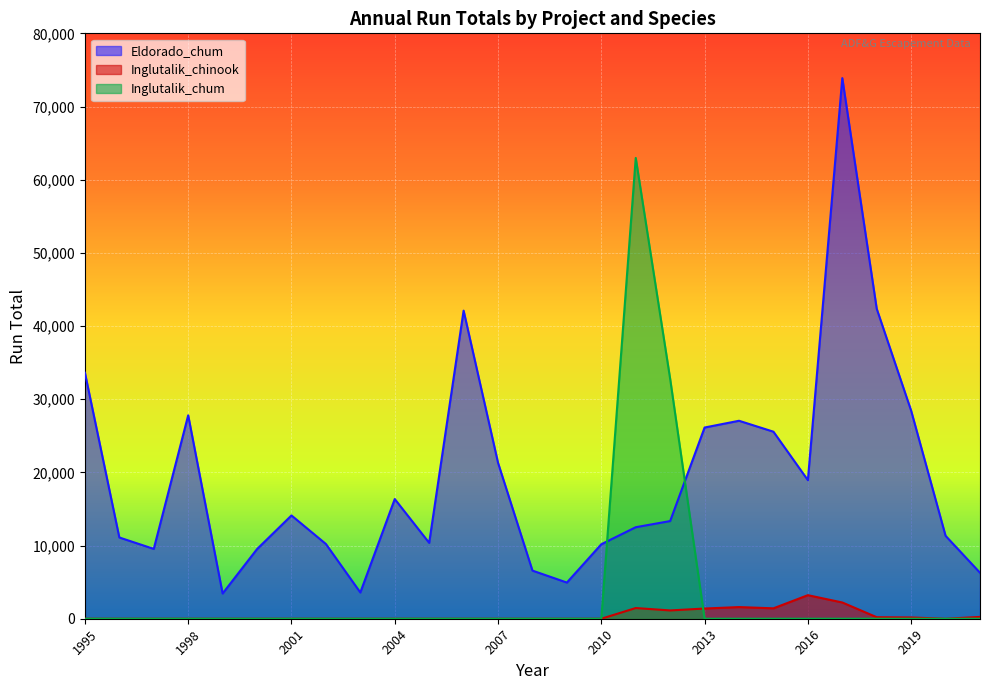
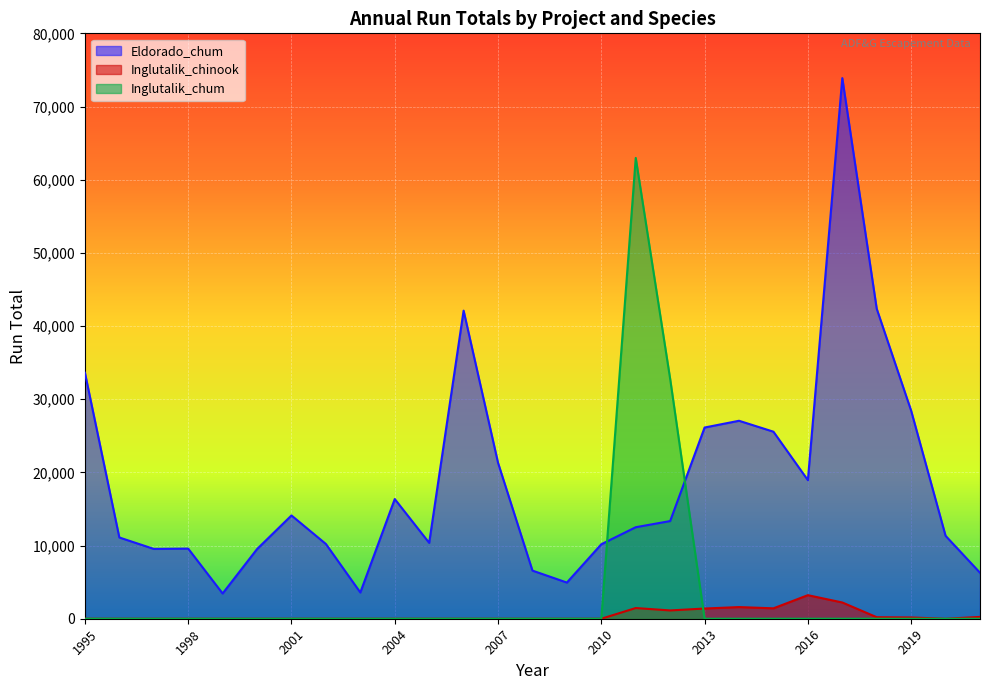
Eldorado_chum, 1998: 28,000 -> 10,000
